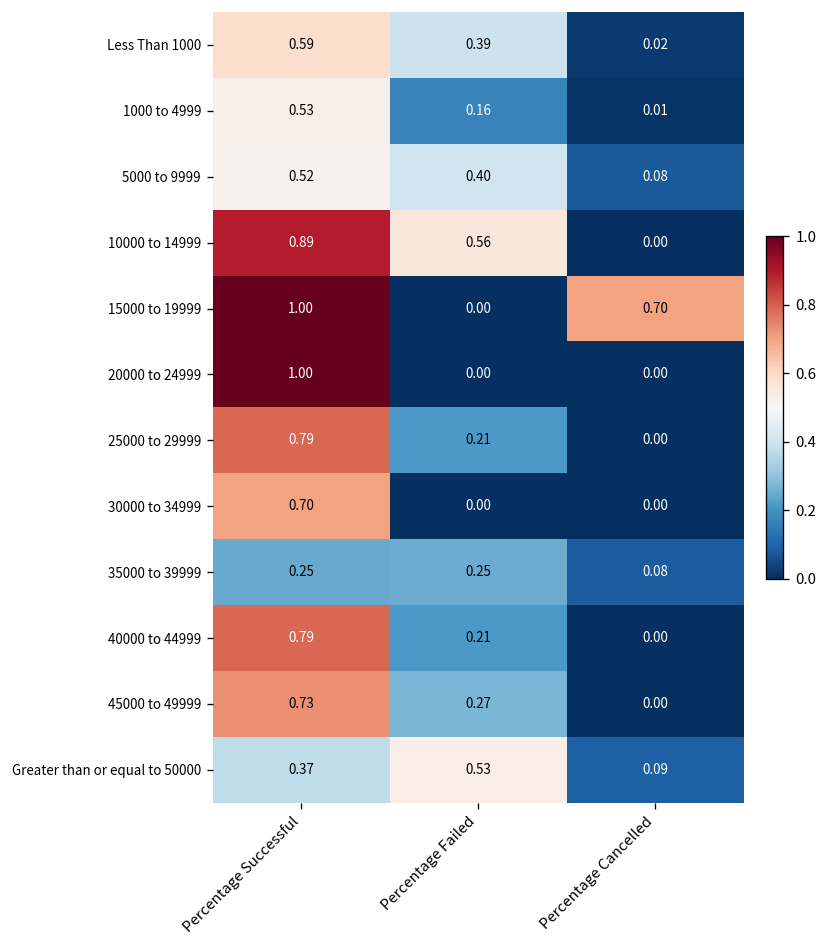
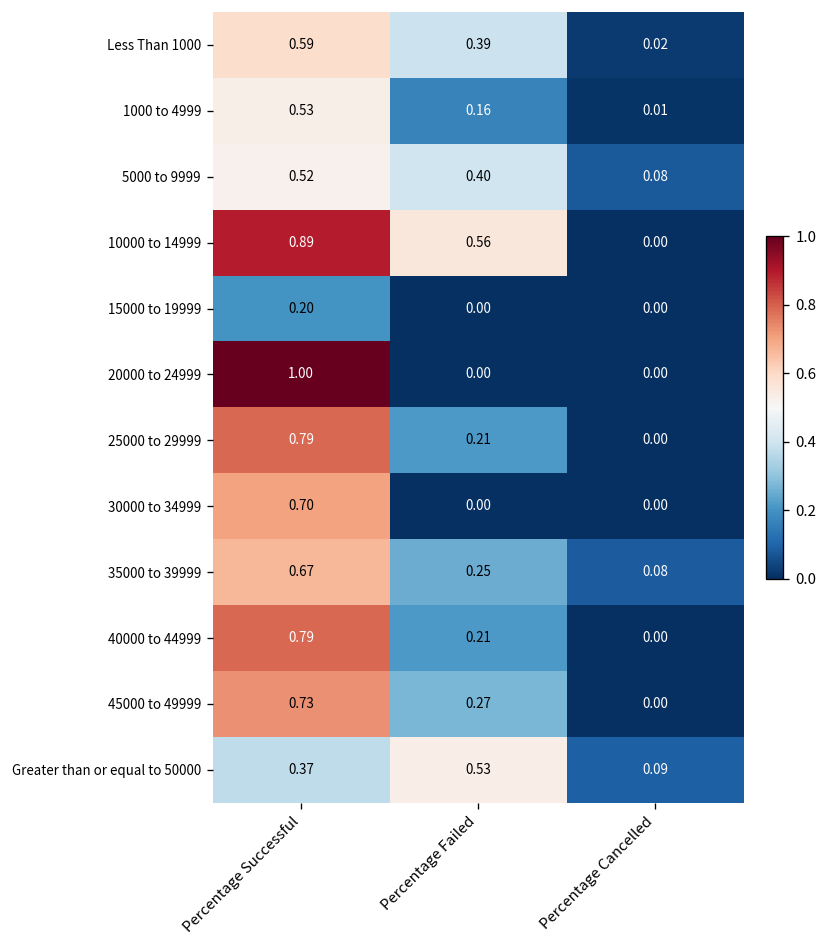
15000 to 19999, Percentage Successful: 1.00 -> 0.20
15000 to 19999, Percentage Cancelled: 0.70 -> 0.00
35000 to 39999, Percentage Successful: 0.25 -> 0.67
